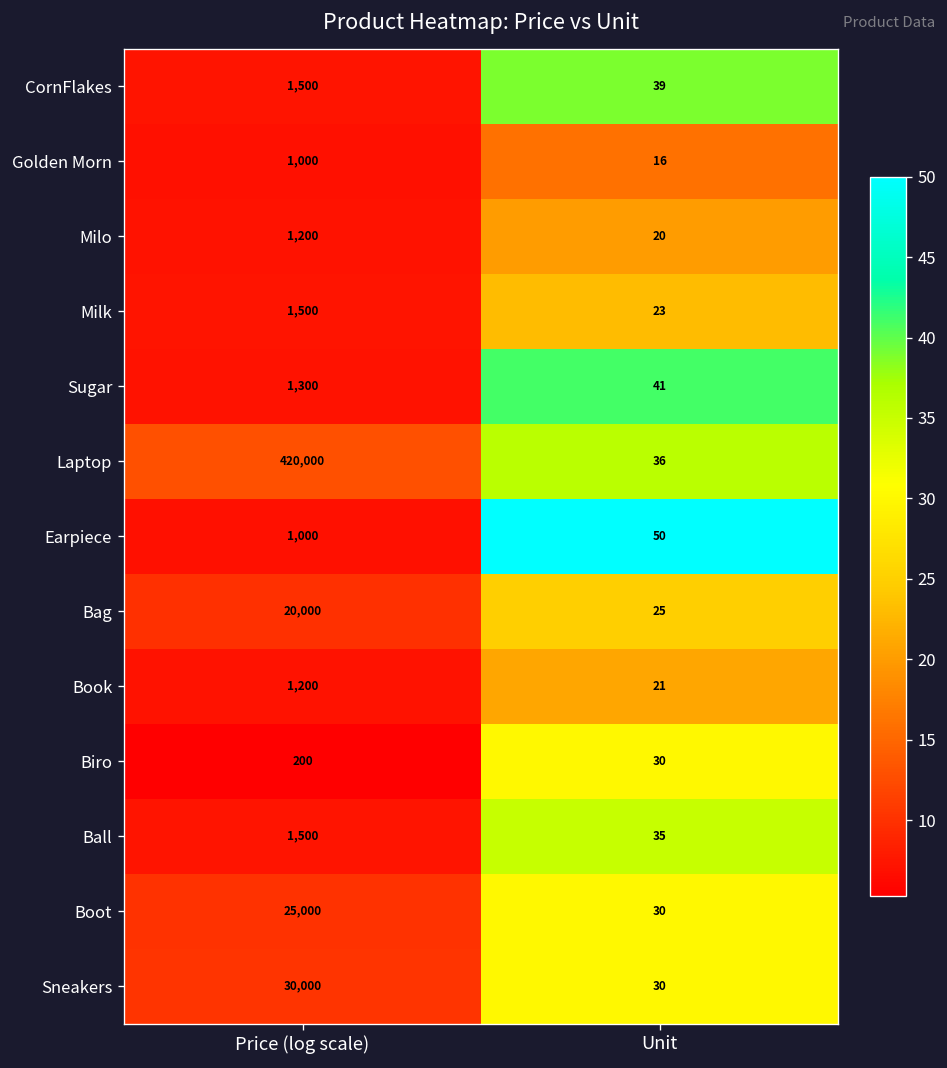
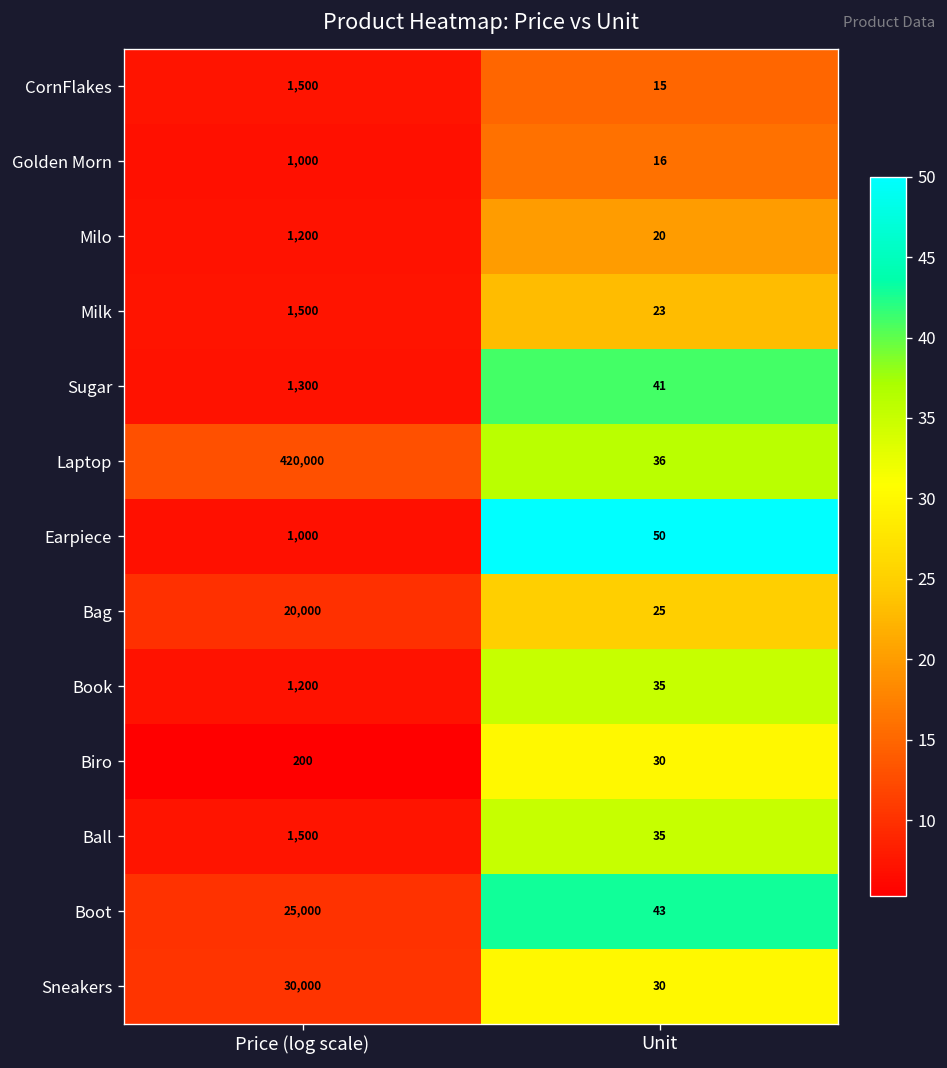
CornFlakes, Unit: 39 -> 15
Book, Unit: 21 -> 35
Boot, Unit: 30 -> 43
